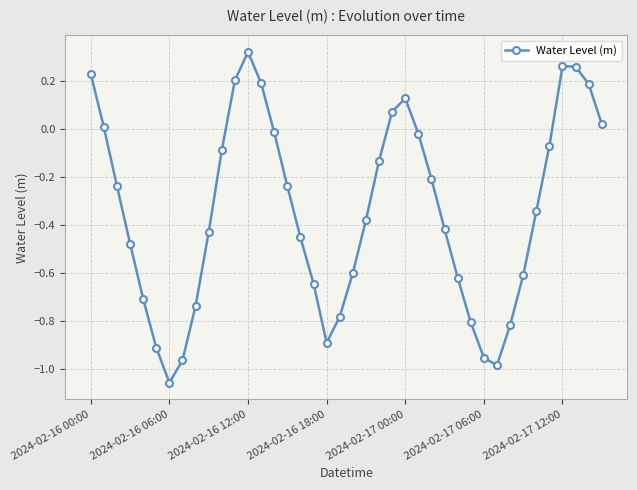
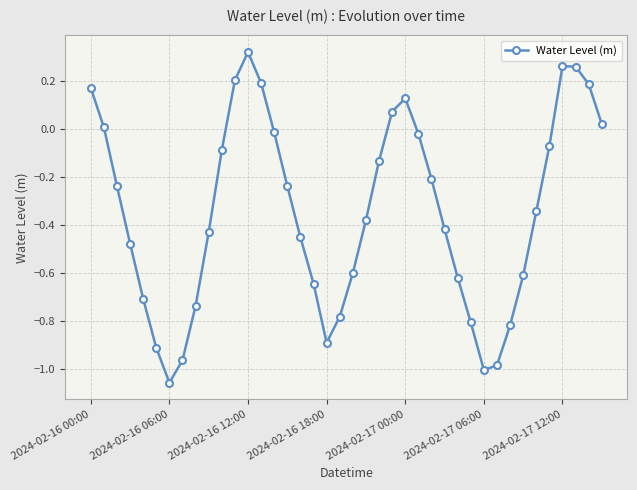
2024-02-16 00:00: 0.23 -> 0.17
2024-02-17 06:00: -0.95 -> -1.00
